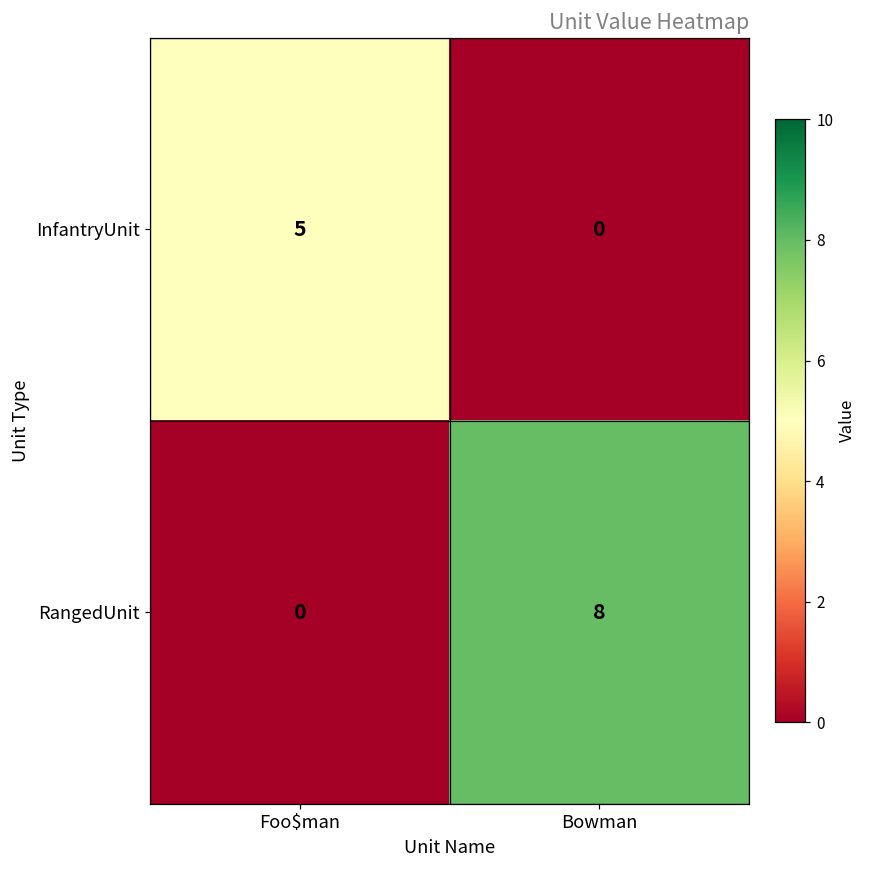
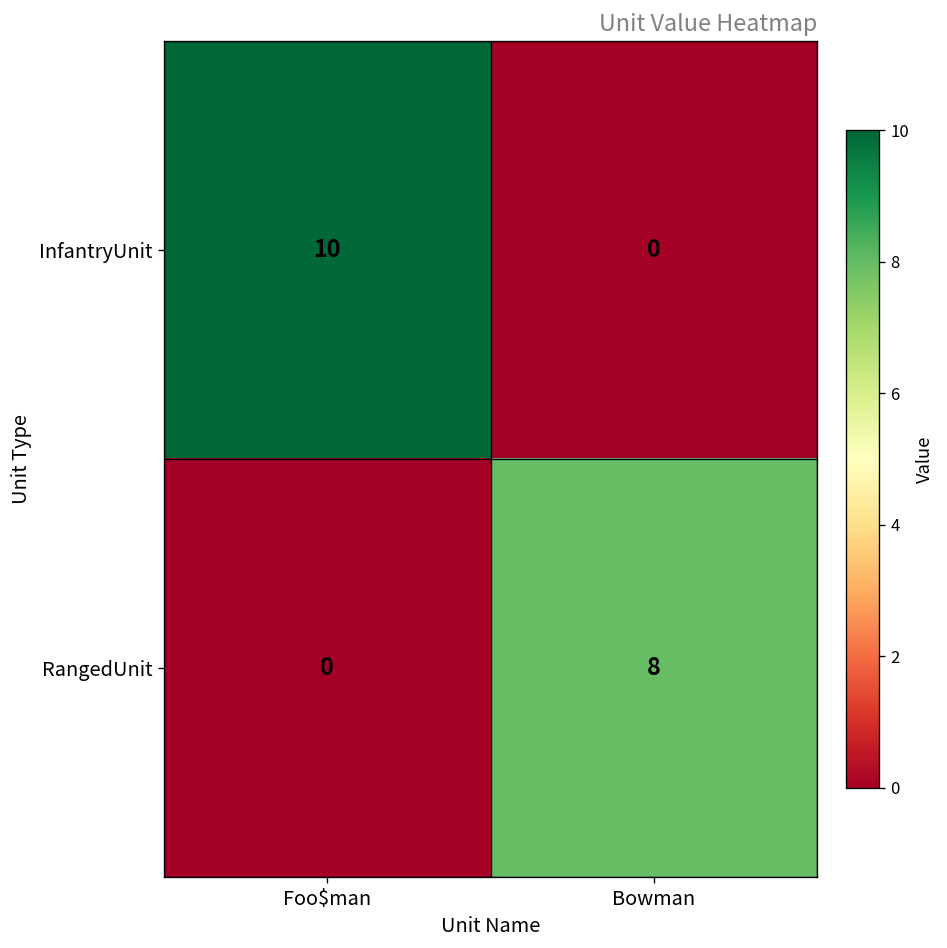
InfantryUnit, Foo$man: 5 -> 10
